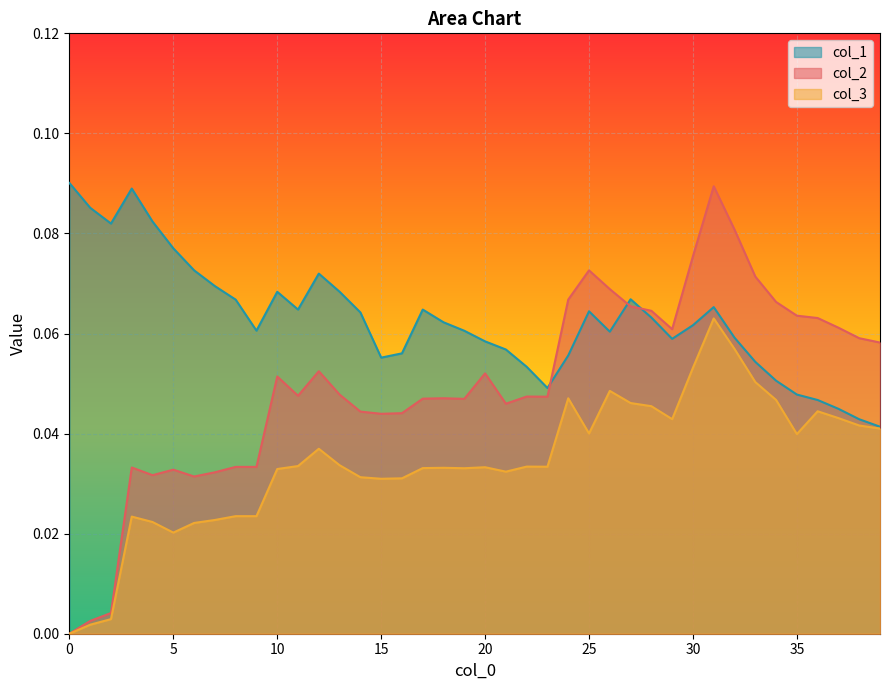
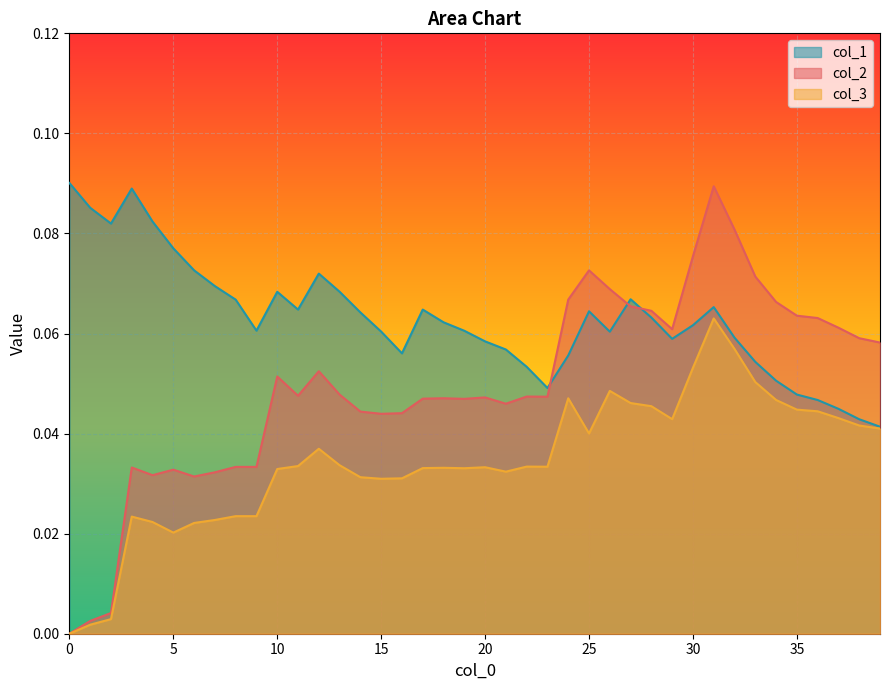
col_1, 15: 0.055 -> 0.060
col_2, 20: 0.052 -> 0.047
col_3, 35: 0.040 -> 0.045
